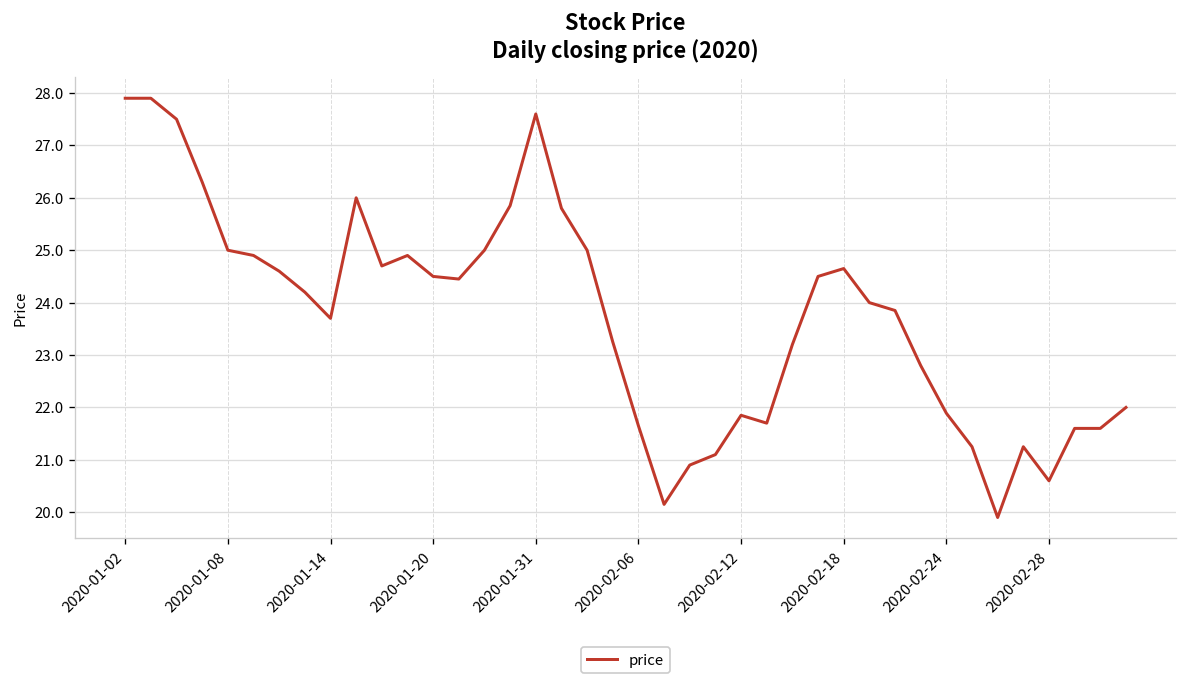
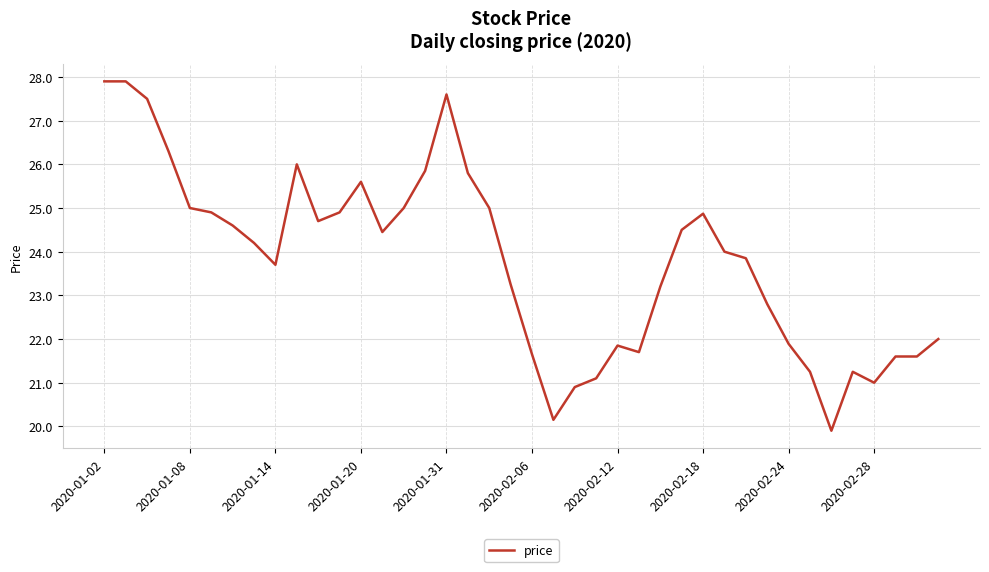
2020-01-20: 24.5 -> 25.6
2020-02-18: 24.7 -> 24.9
2020-02-28: 20.6 -> 21.0
